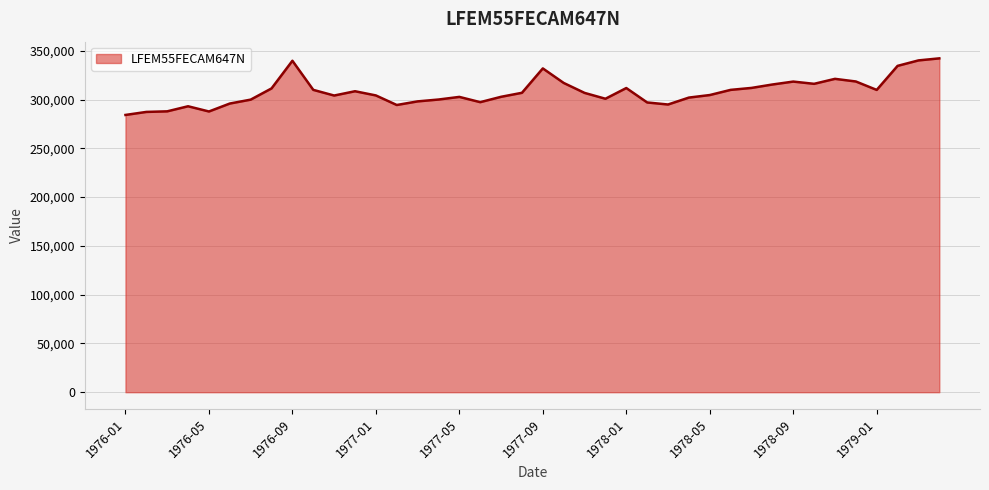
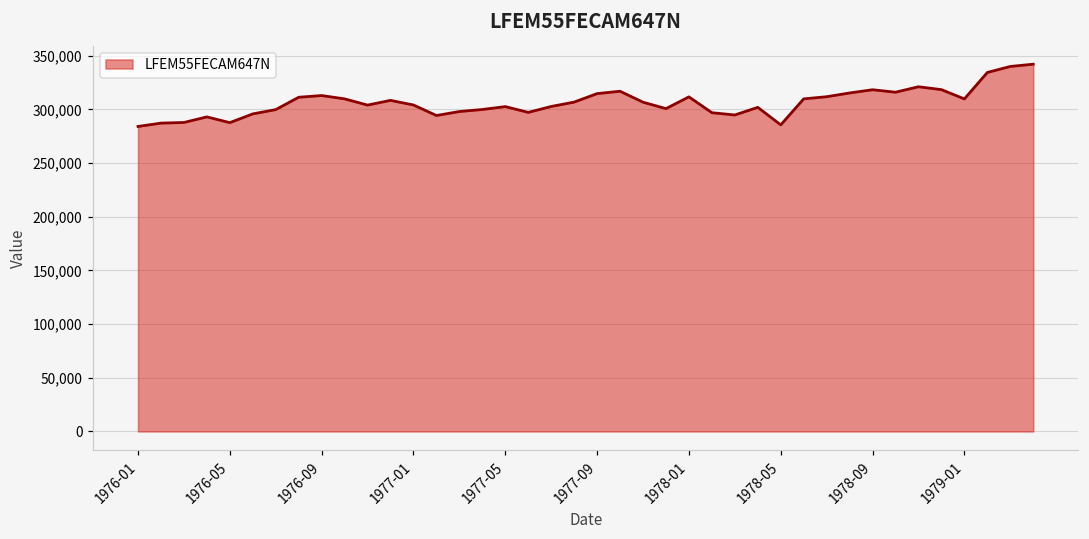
1976-09: 340,000 -> 310,000
1977-09: 330,000 -> 310,000
1978-05: 300,000 -> 290,000
